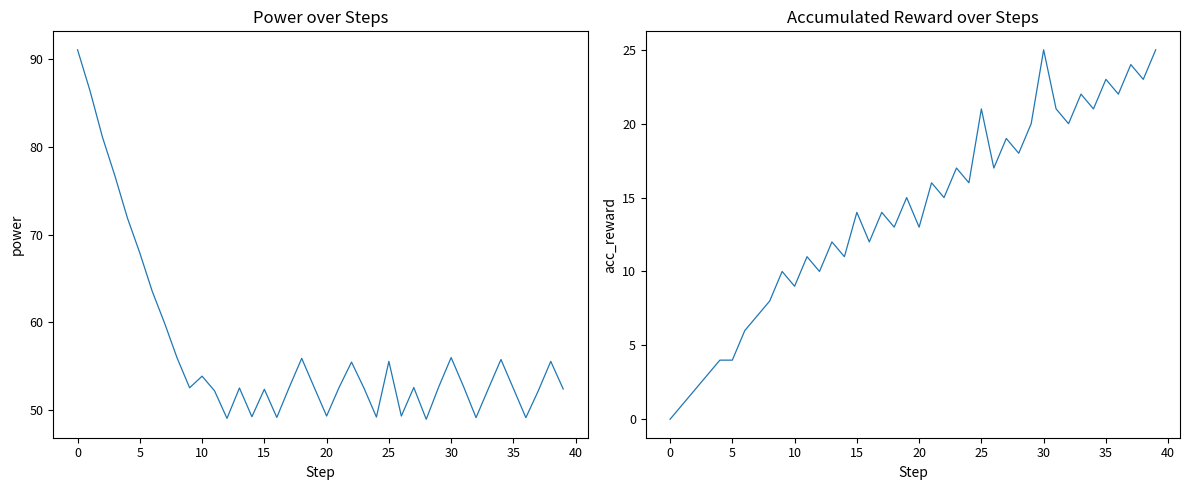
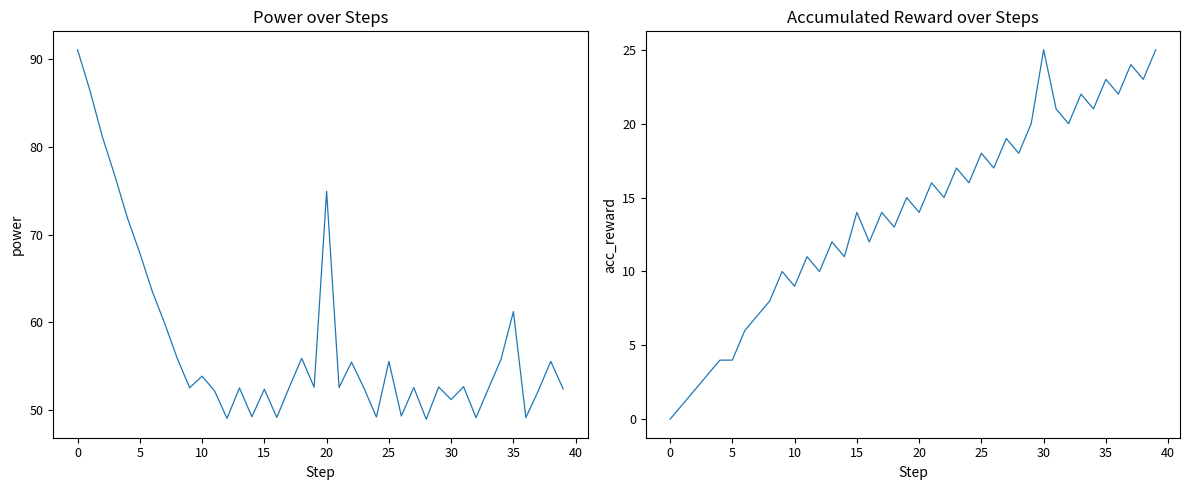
Power over Steps, 20: 49 -> 75
Power over Steps, 30: 56 -> 51
Power over Steps, 35: 52 -> 61
Accumulated Reward over Steps, 20: 13 -> 14
Accumulated Reward over Steps, 25: 21 -> 18
